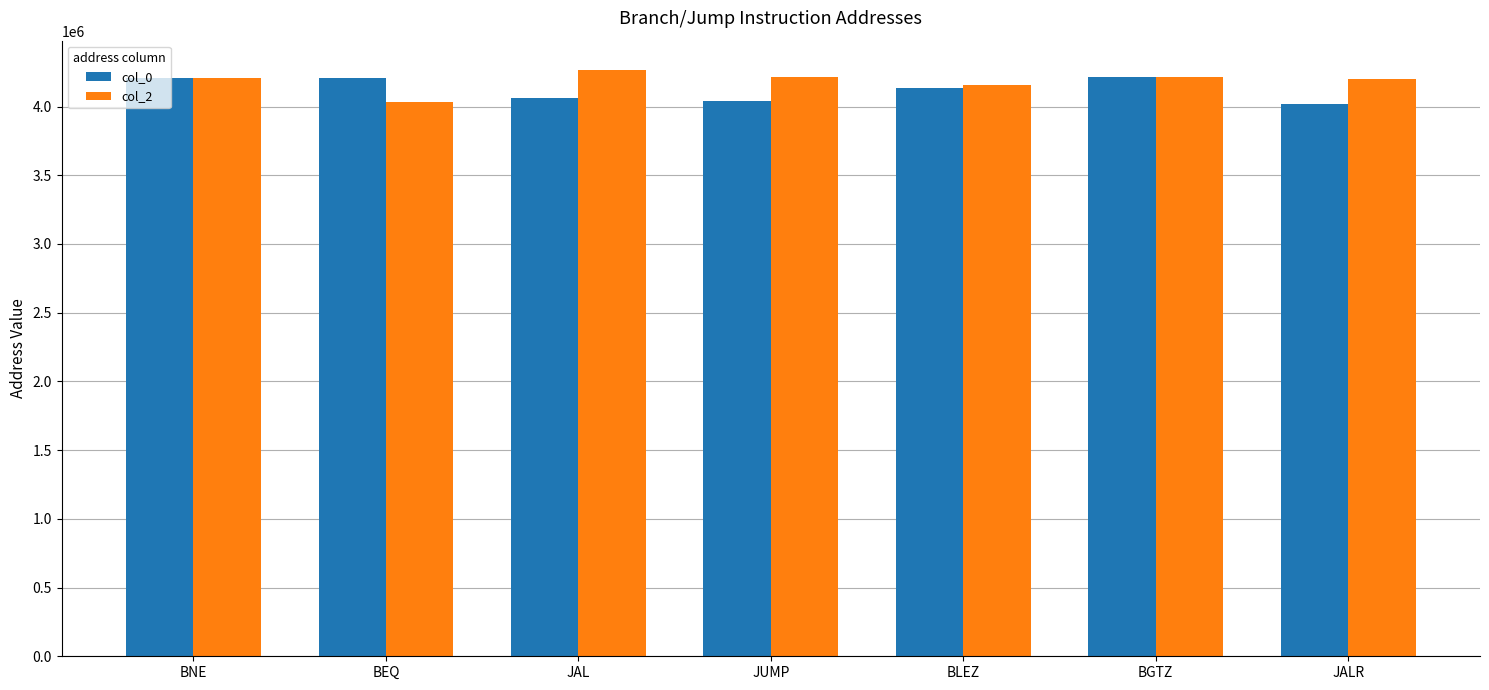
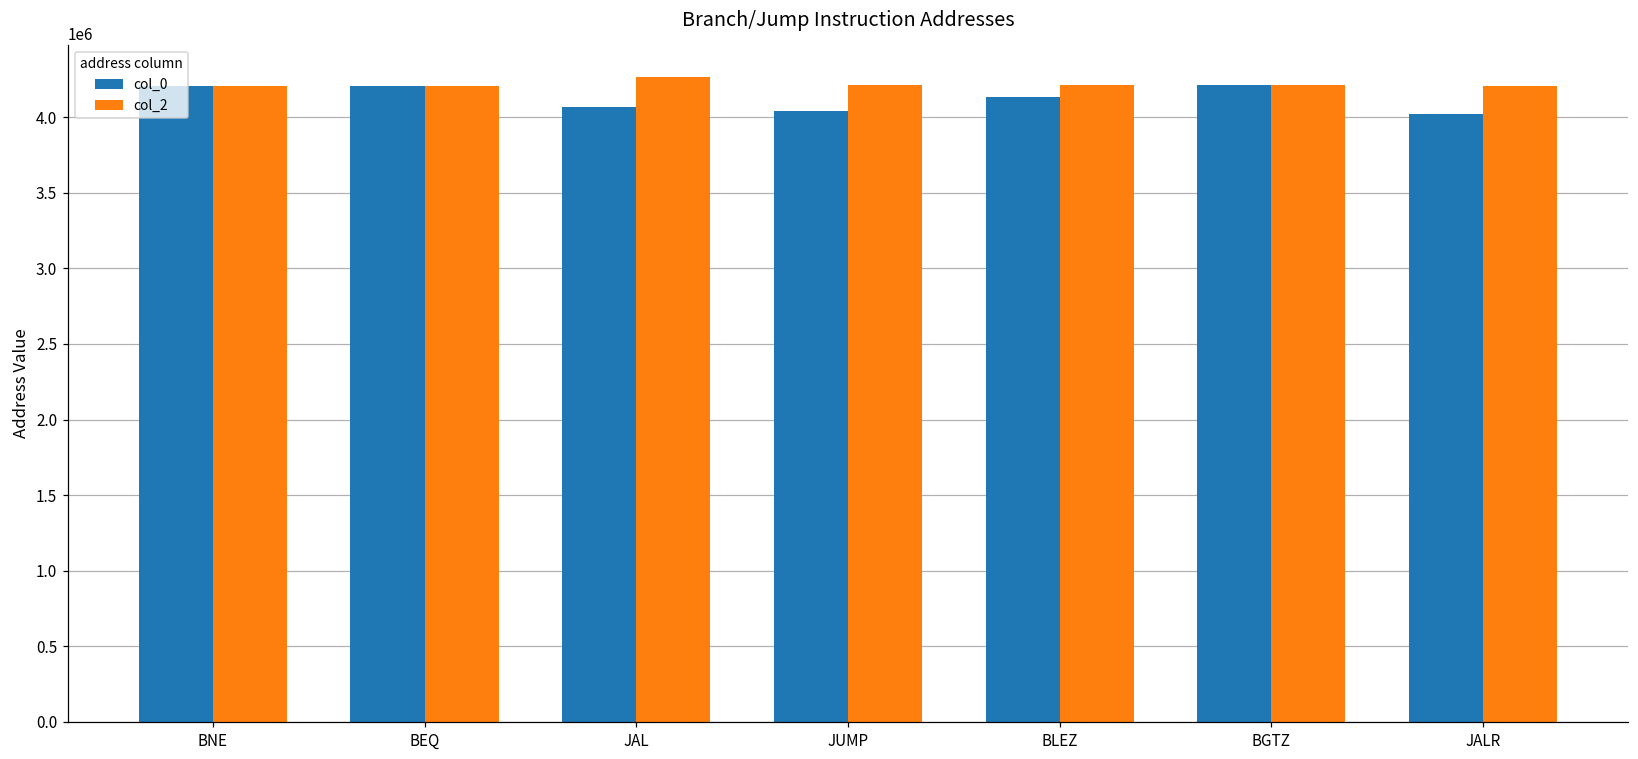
col_2, BEQ: 4030000 -> 4210000
col_2, BLEZ: 4150000 -> 4220000
